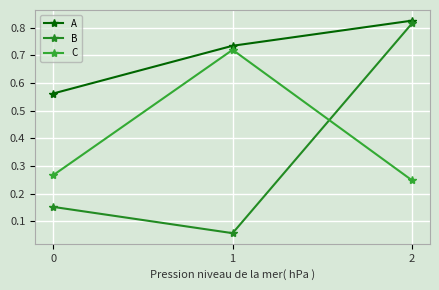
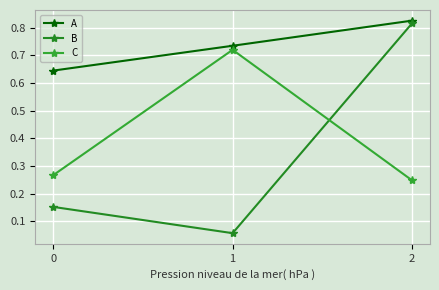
A, 0: 0.56 -> 0.64
